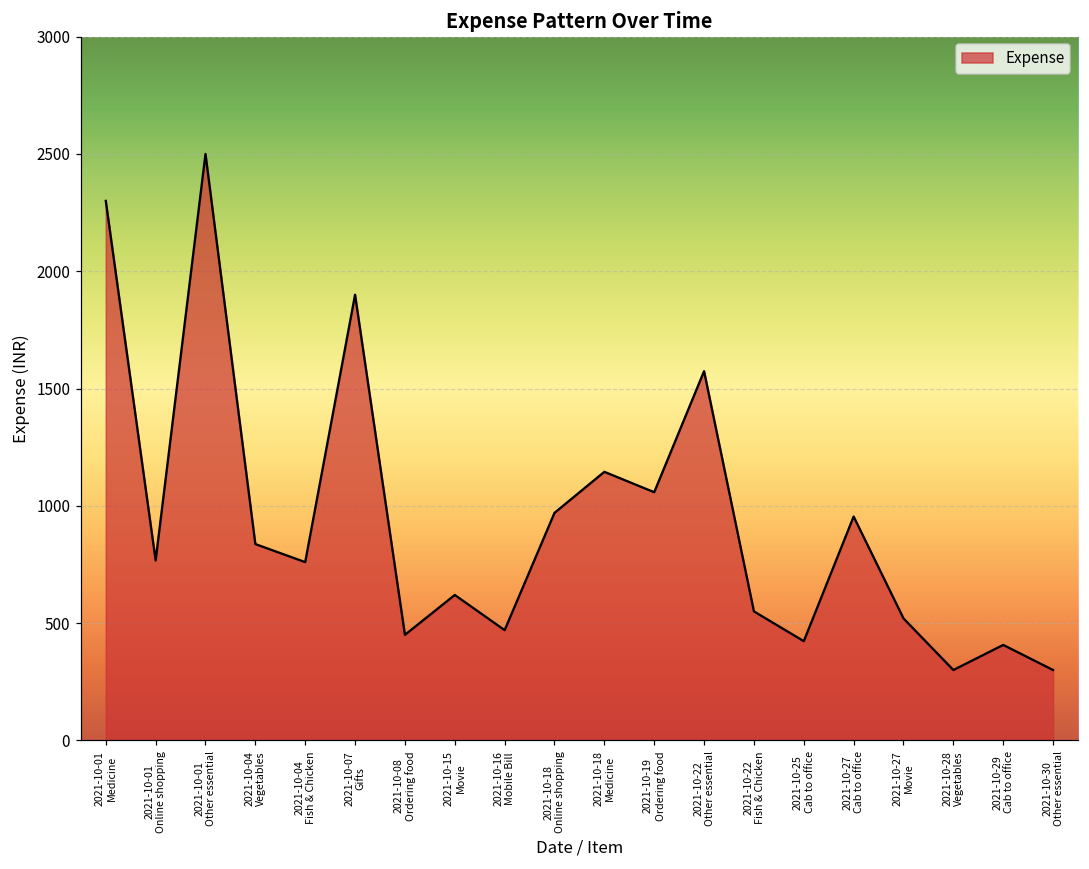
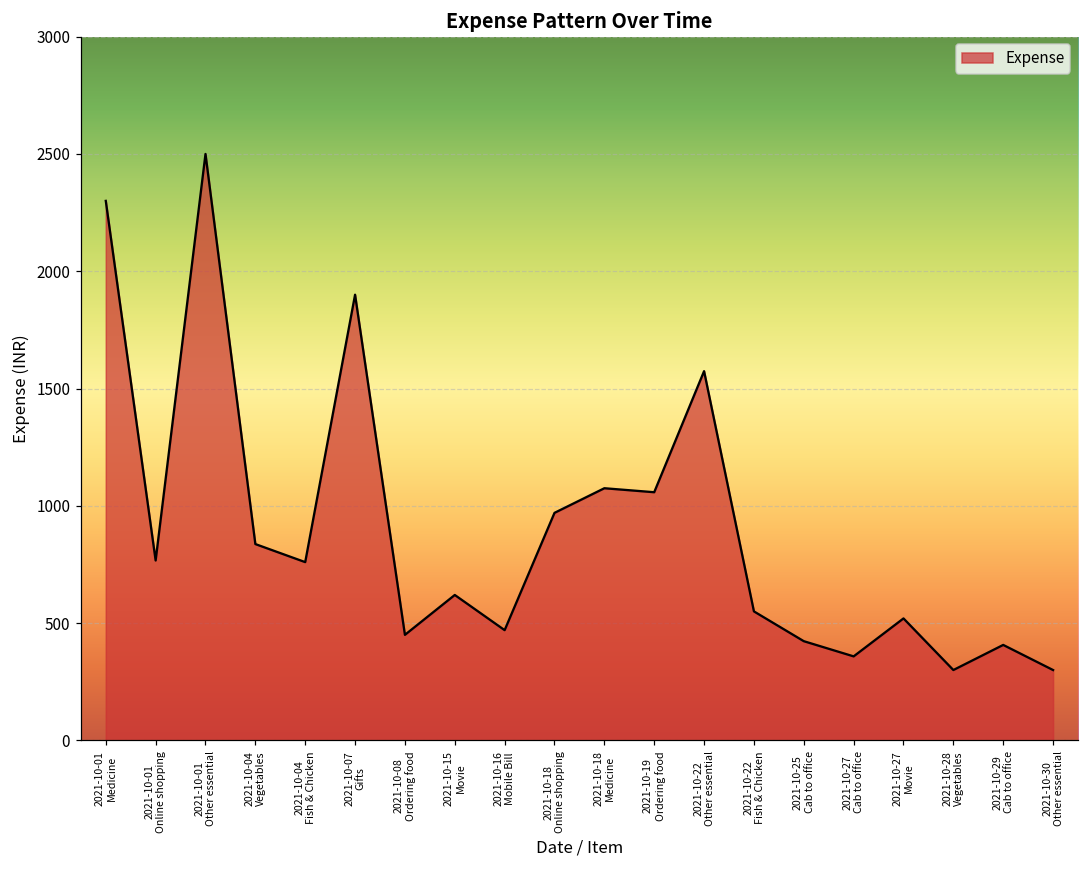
2021-10-18 Medicine: 1150 -> 1080
2021-10-27 Cab to office: 950 -> 360
